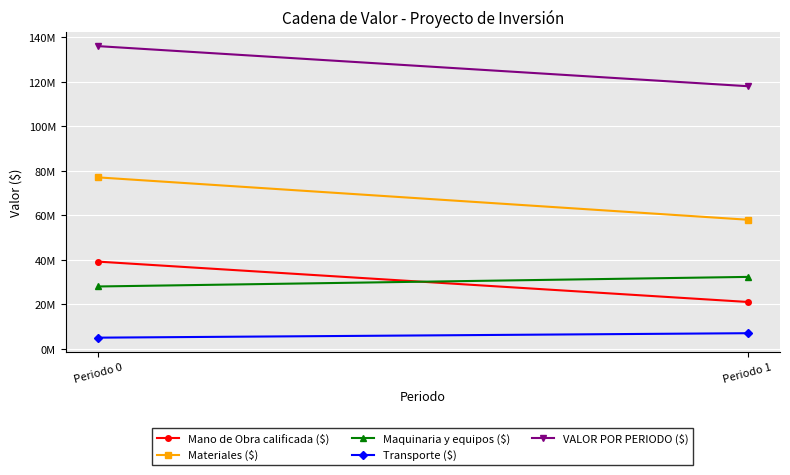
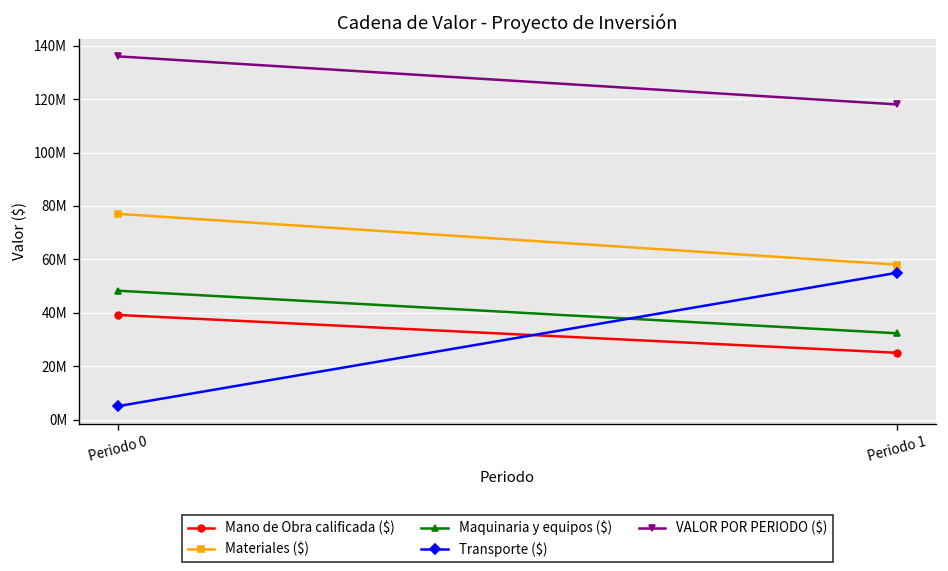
Maquinaria y equipos ($), Periodo 0: 28000000 -> 48000000
Mano de Obra calificada ($), Periodo 1: 21000000 -> 25000000
Transporte ($), Periodo 1: 7000000 -> 55000000
